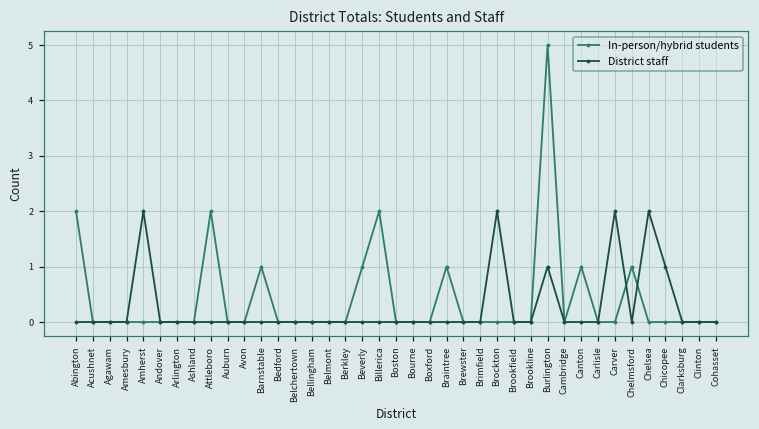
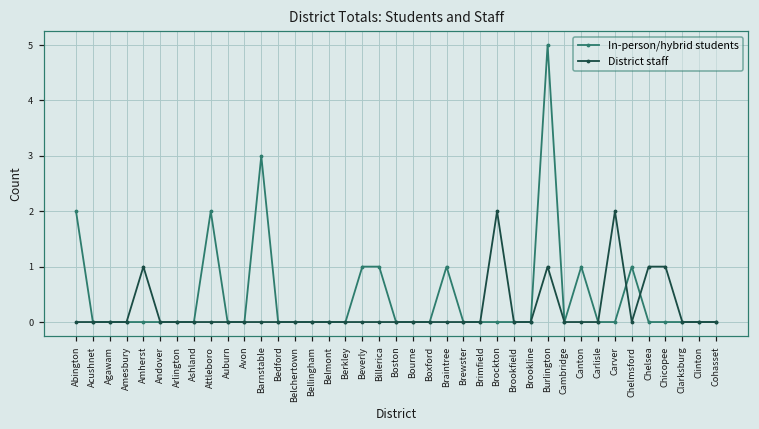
District staff, Amherst: 2 -> 1
In-person/hybrid students, Barnstable: 1 -> 3
In-person/hybrid students, Billerica: 2 -> 1
District staff, Chelsea: 2 -> 1
